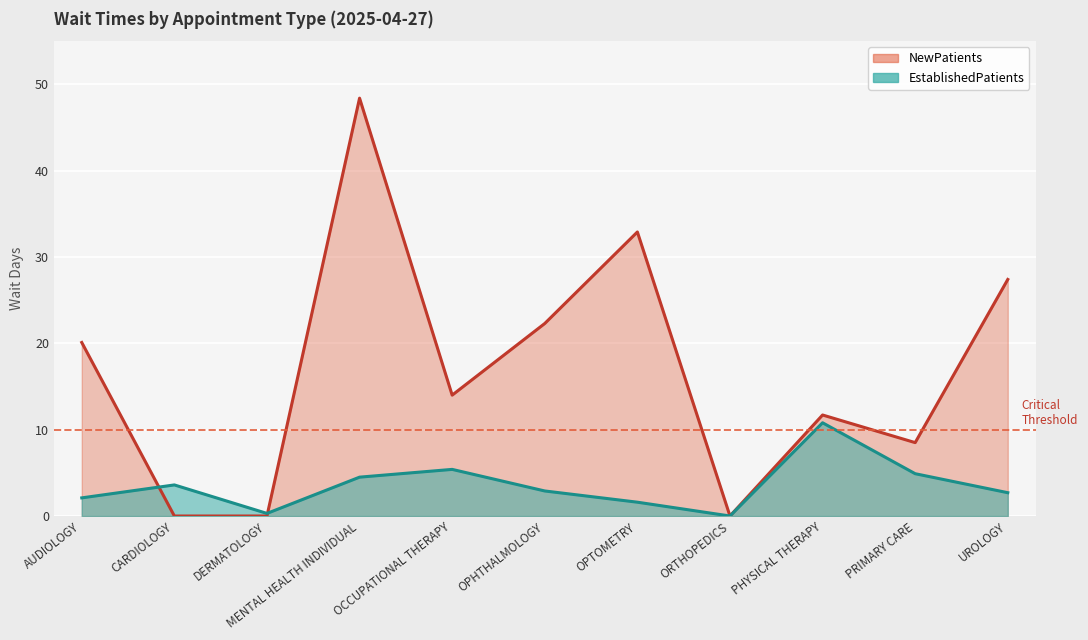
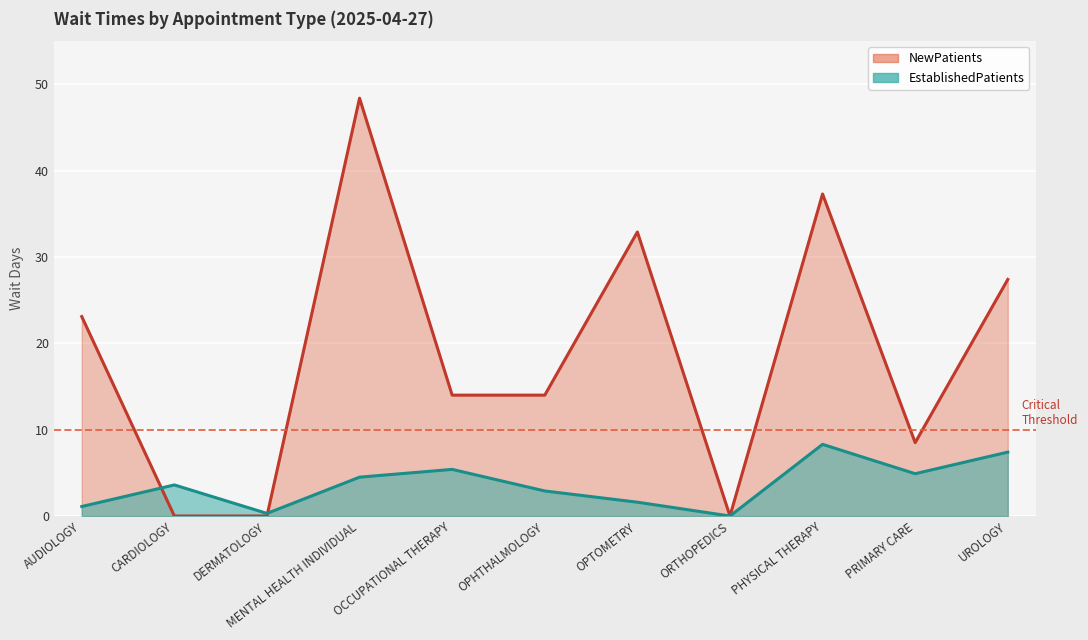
NewPatients, AUDIOLOGY: 20 -> 23
EstablishedPatients, AUDIOLOGY: 2 -> 1
NewPatients, OPHTHALMOLOGY: 22 -> 14
NewPatients, PHYSICAL THERAPY: 12 -> 37
EstablishedPatients, PHYSICAL THERAPY: 11 -> 8
EstablishedPatients, UROLOGY: 3 -> 7
